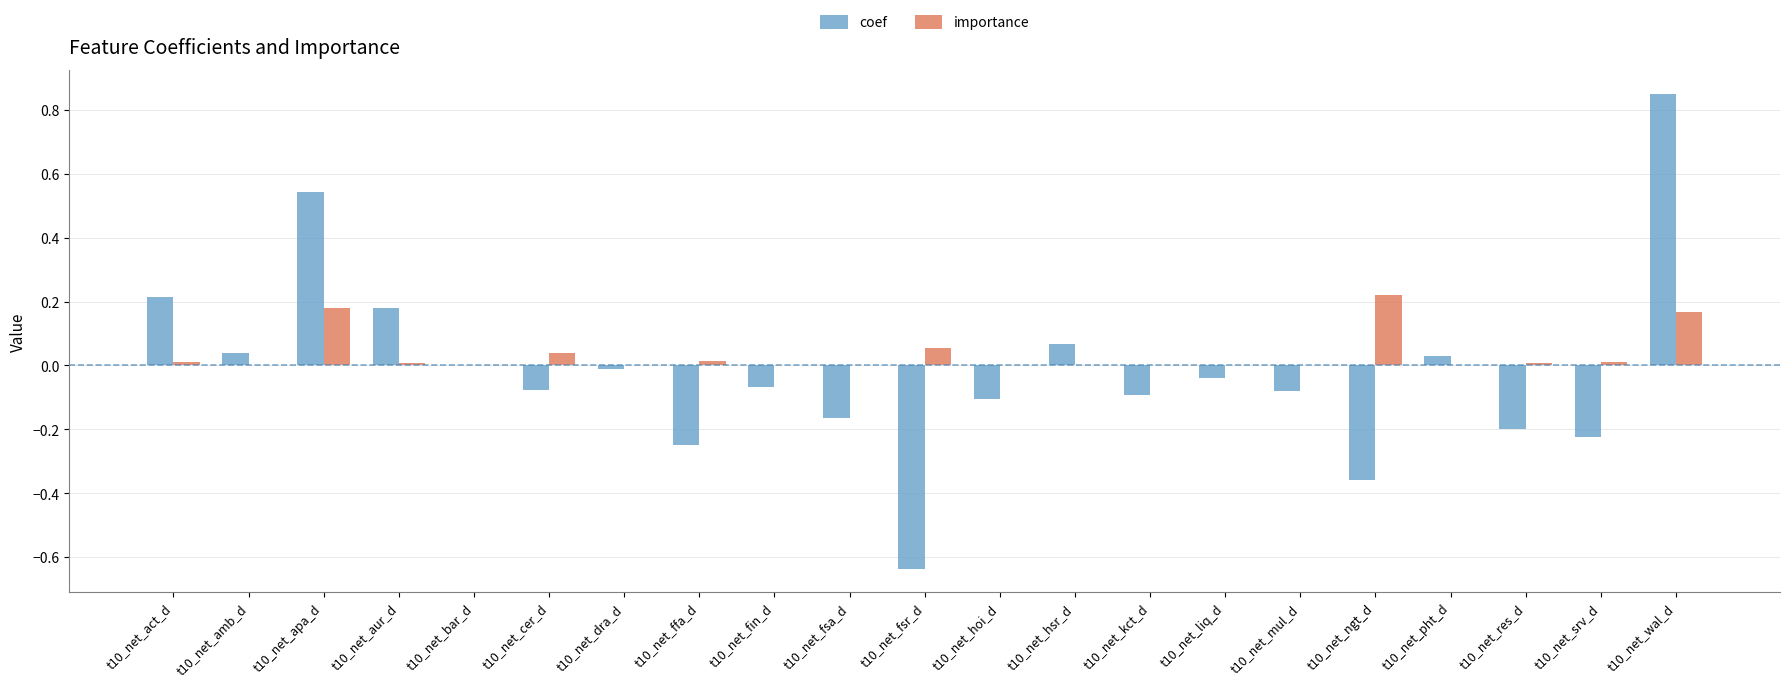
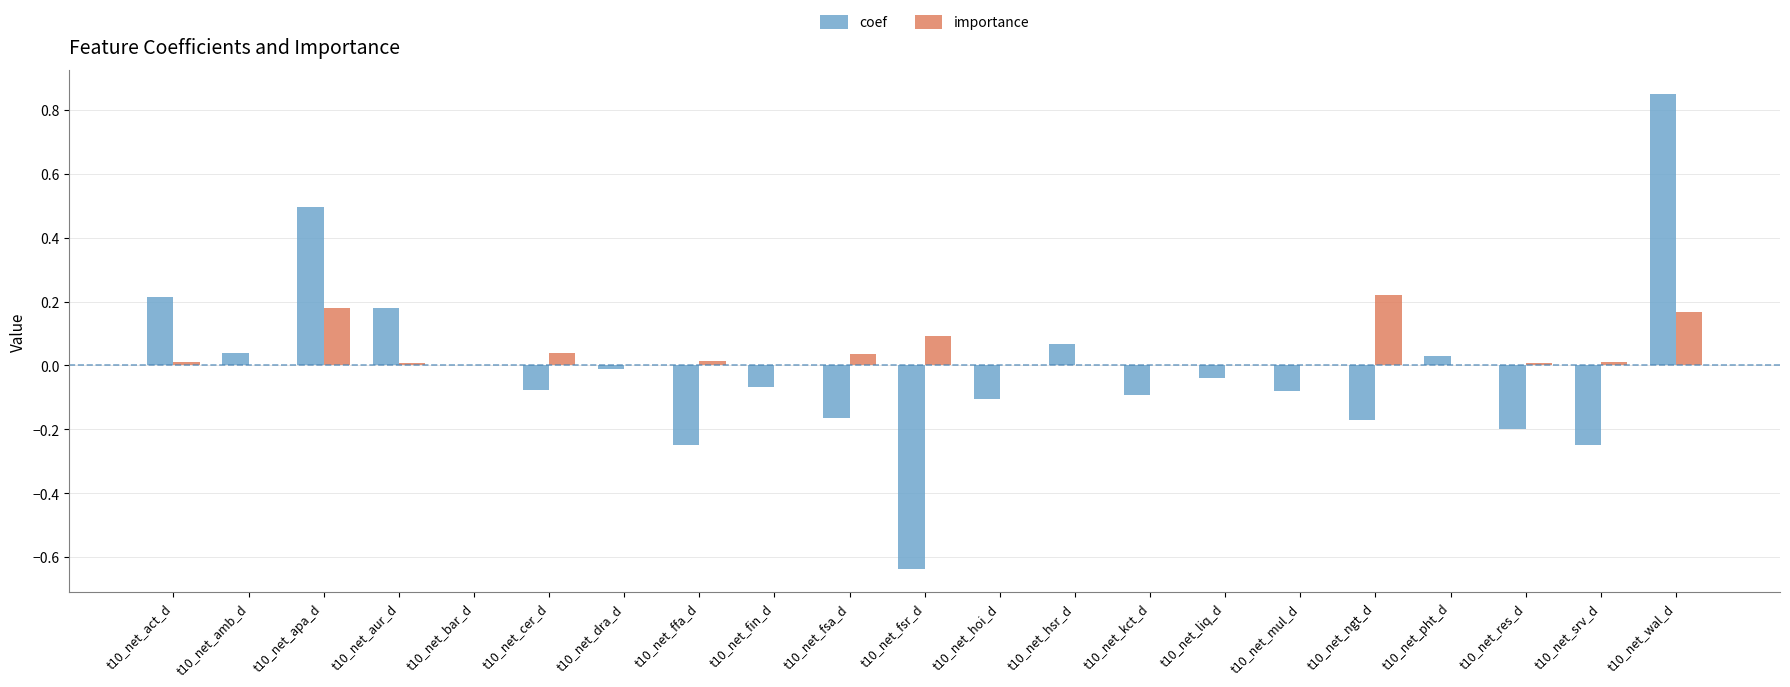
coef, t10_net_apa_d: 0.54 -> 0.49
importance, t10_net_fsa_d: 0.00 -> 0.04
importance, t10_net_fsr_d: 0.05 -> 0.09
coef, t10_net_ngt_d: -0.36 -> -0.17
coef, t10_net_srv_d: -0.22 -> -0.25
